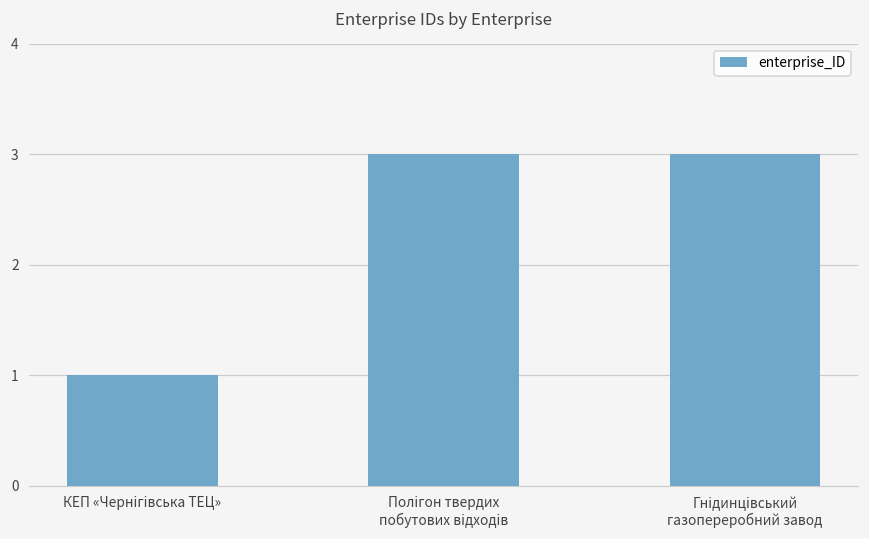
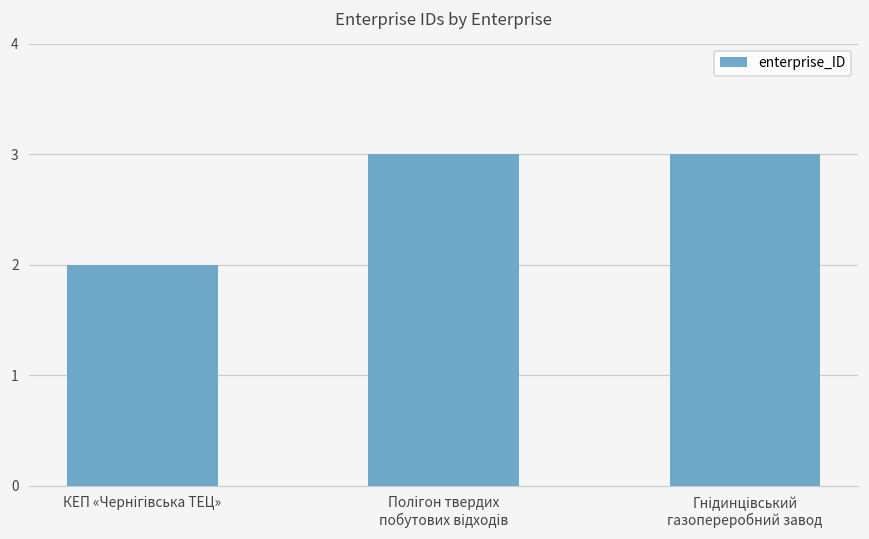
КЕП «Чернігівська ТЕЦ»: 1 -> 2
